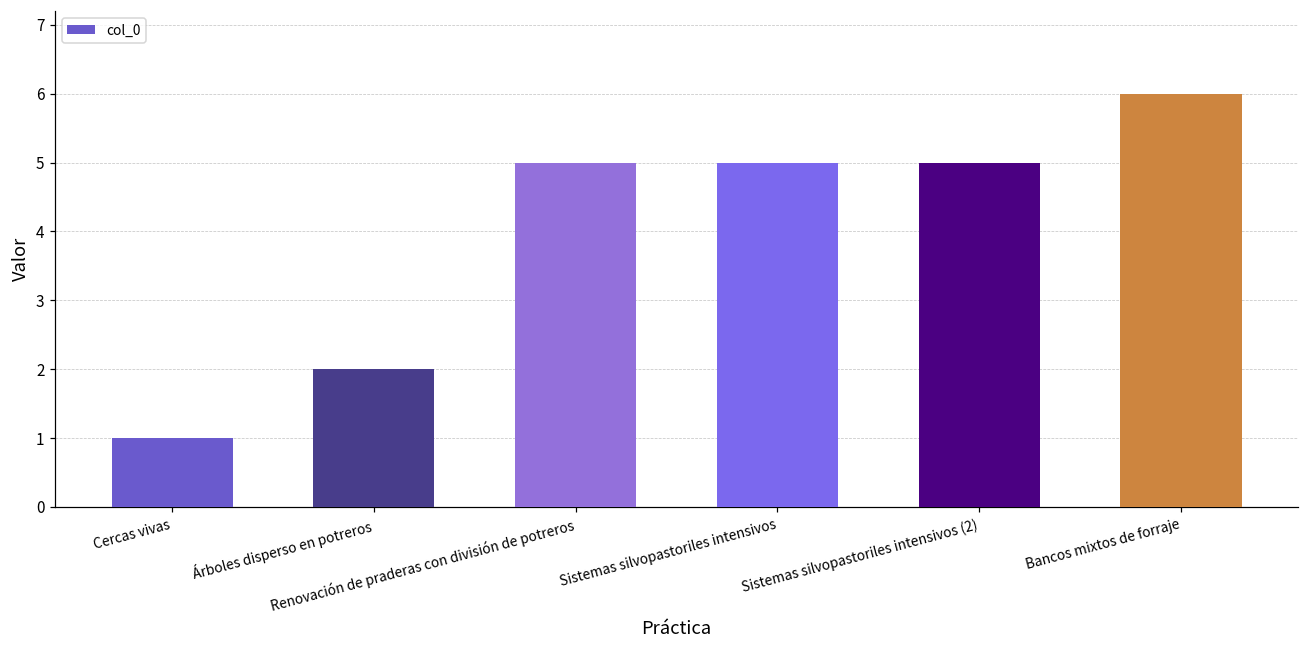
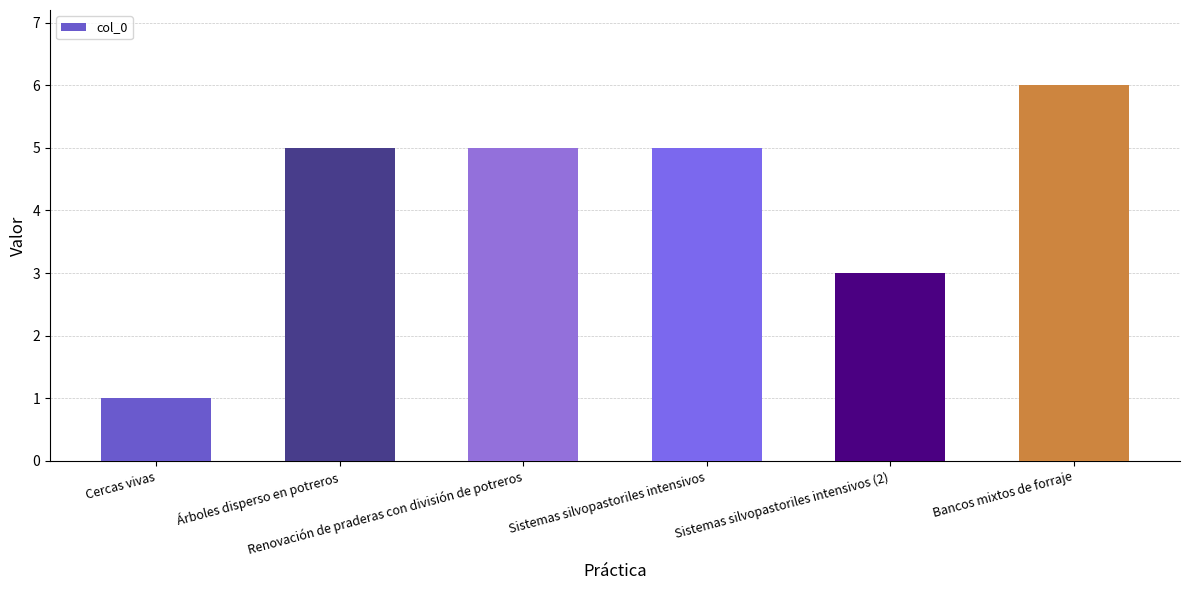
Árboles disperso en potreros: 2 -> 5
Sistemas silvopastoriles intensivos (2): 5 -> 3
